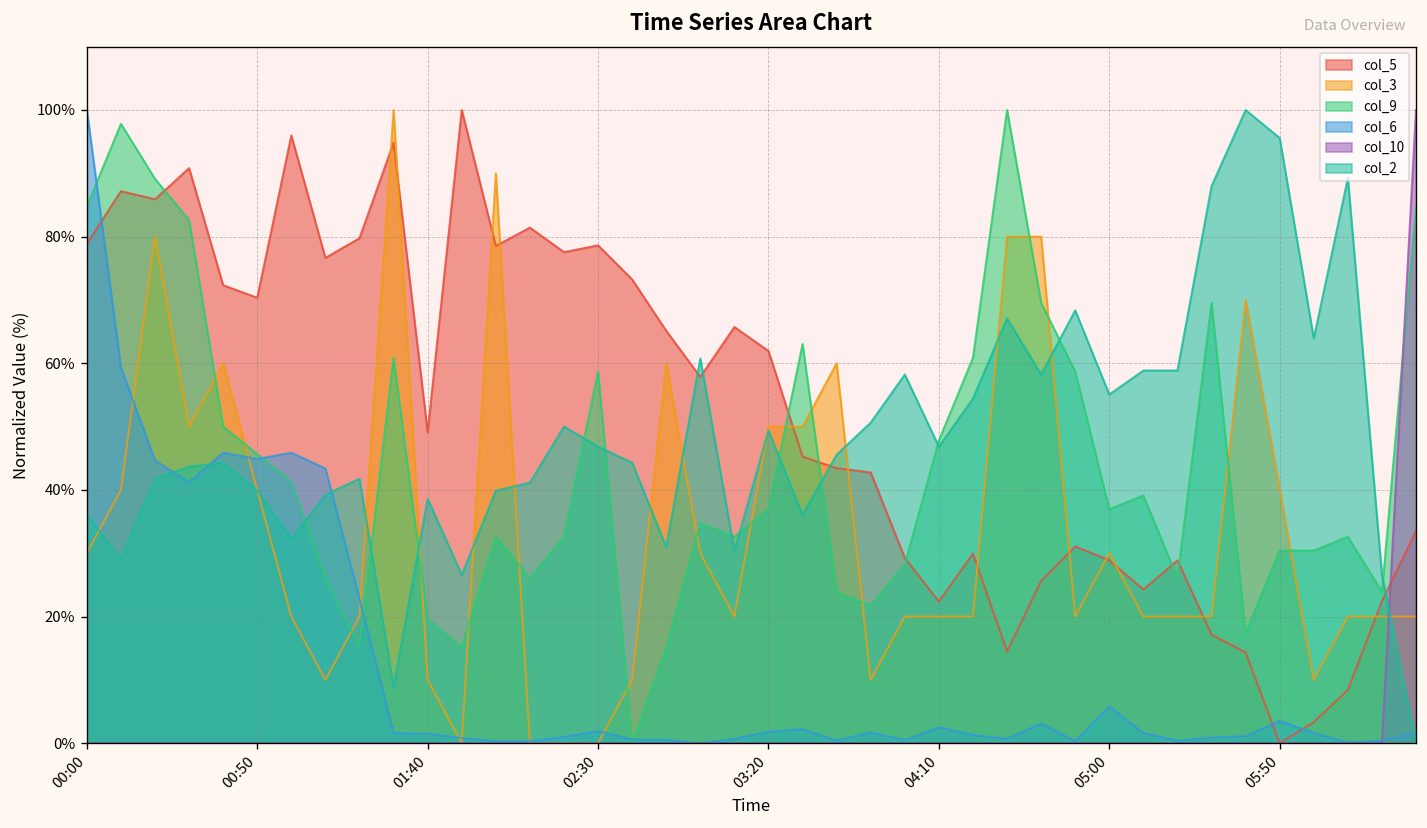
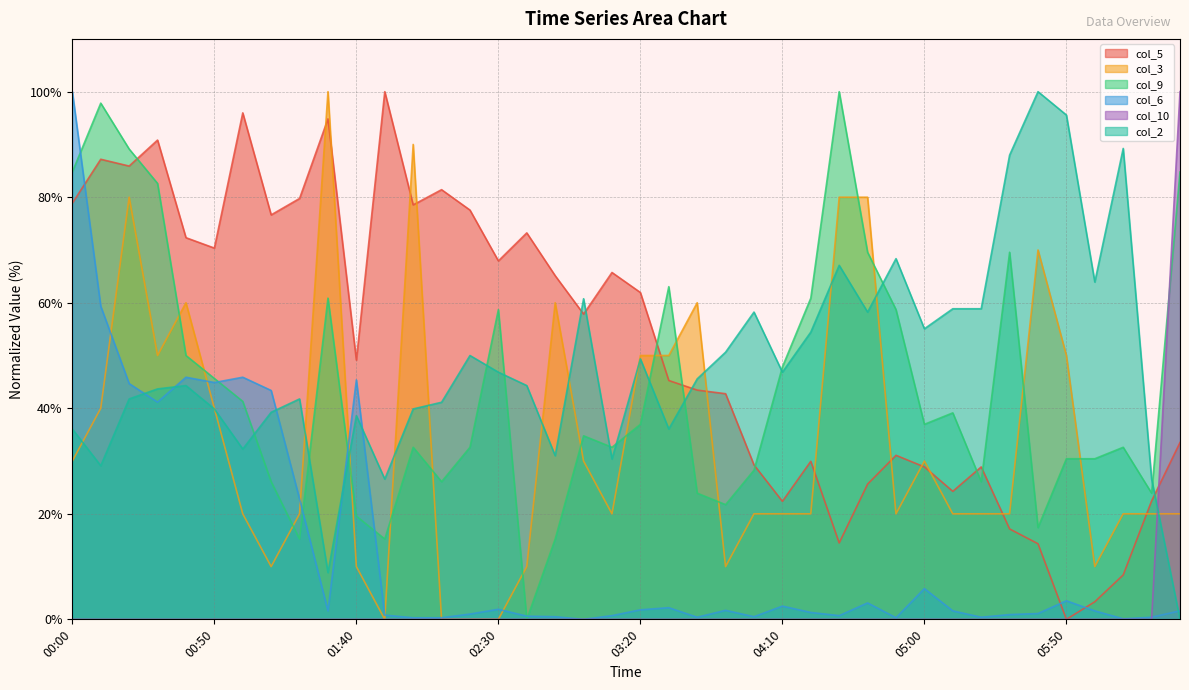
col_6, 01:40: 2% -> 45%
col_5, 02:30: 79% -> 68%
col_3, 05:50: 40% -> 50%
